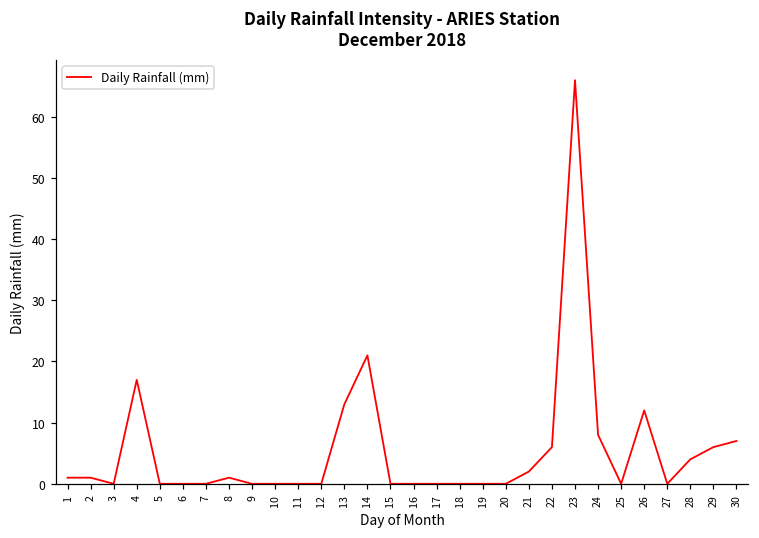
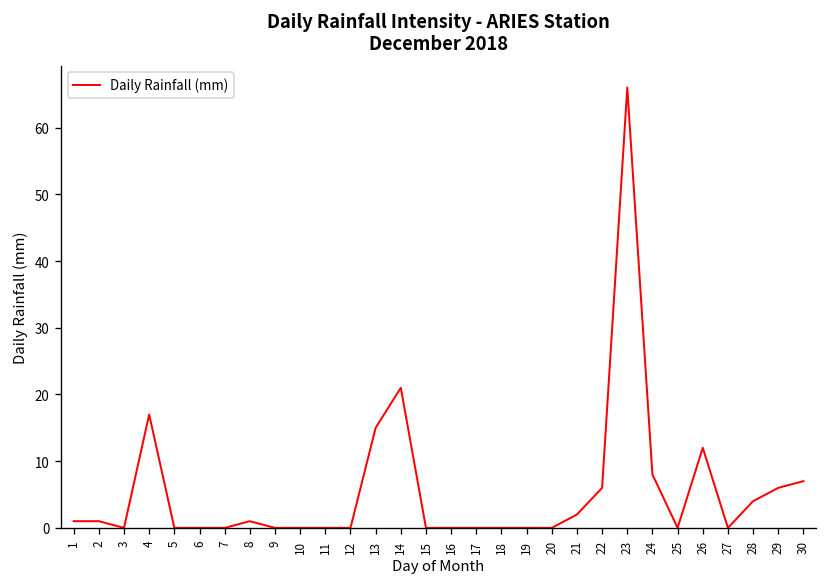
13: 13 -> 15
